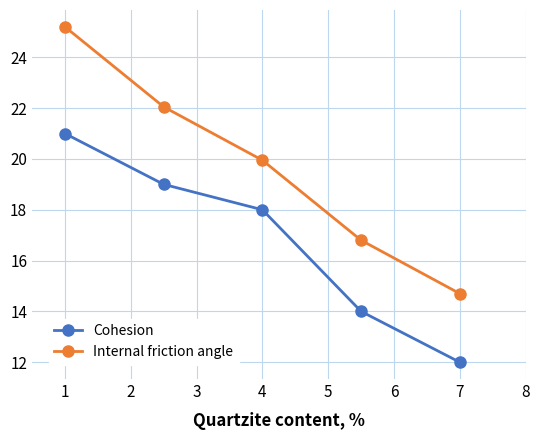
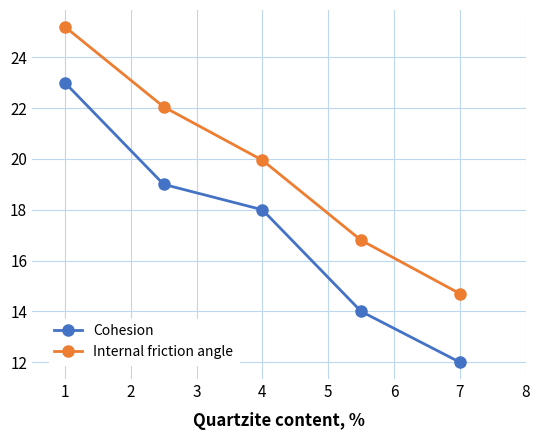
Cohesion, 1: 21 -> 23
